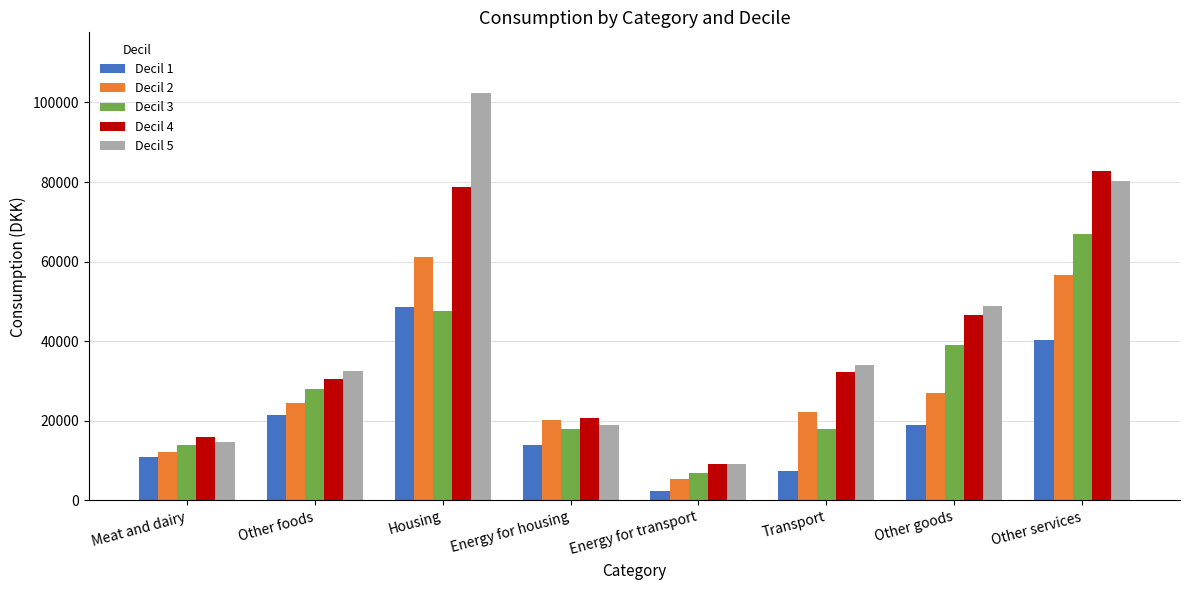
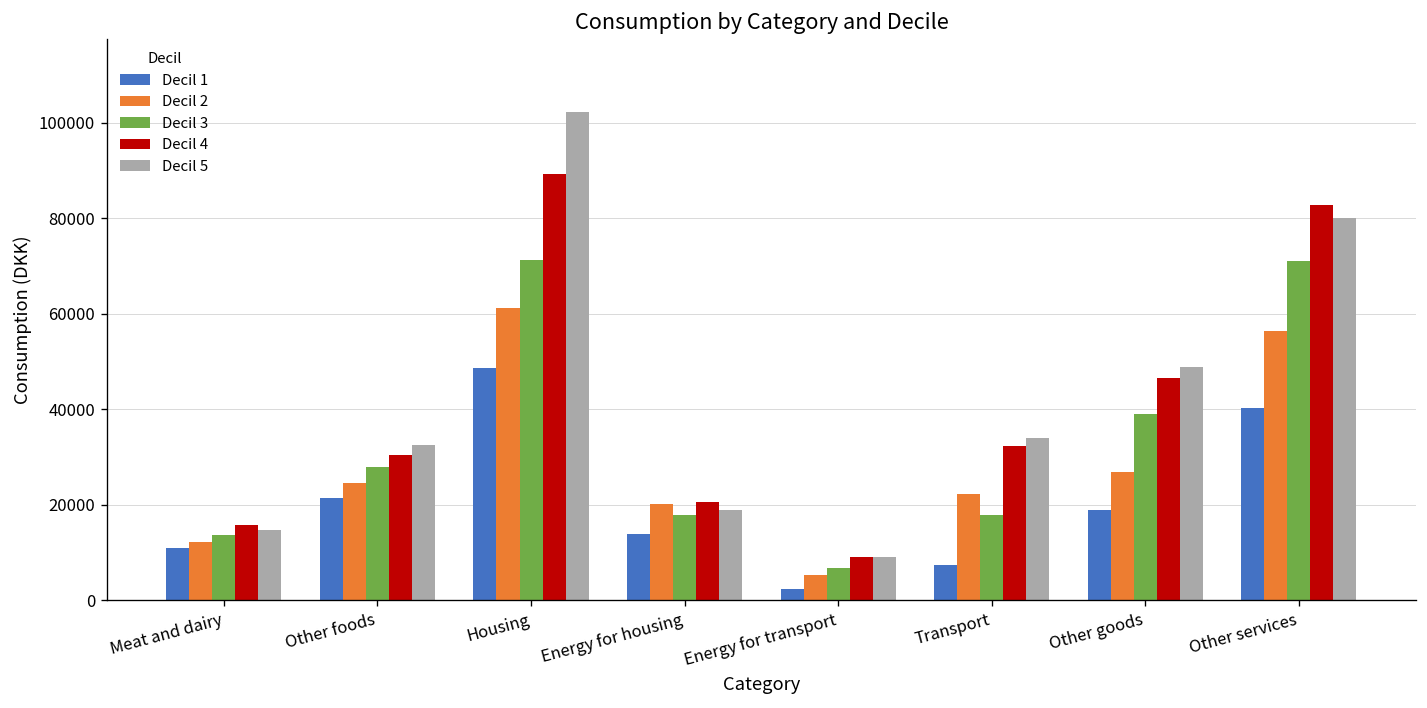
Decil 3, Housing: 48000 -> 71000
Decil 4, Housing: 79000 -> 89000
Decil 3, Other services: 67000 -> 71000
